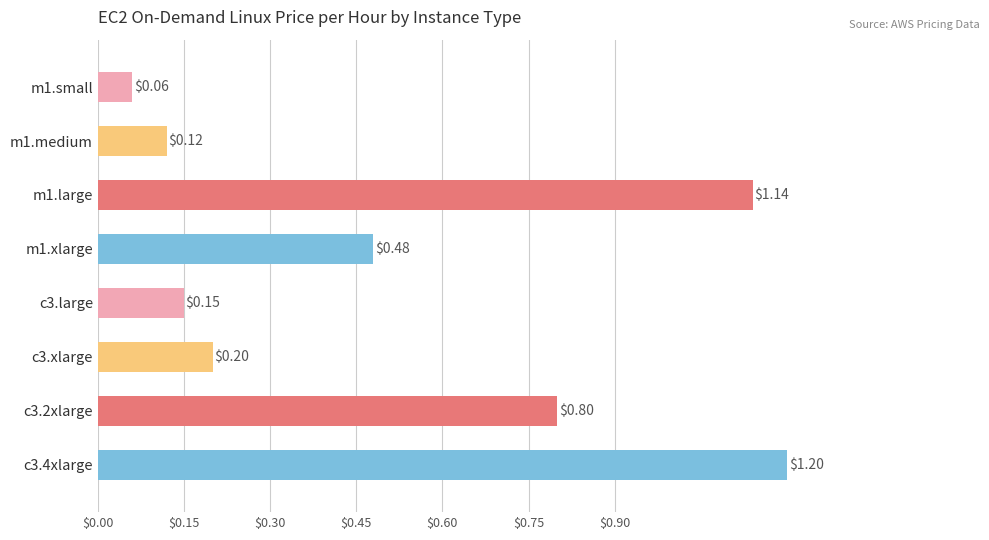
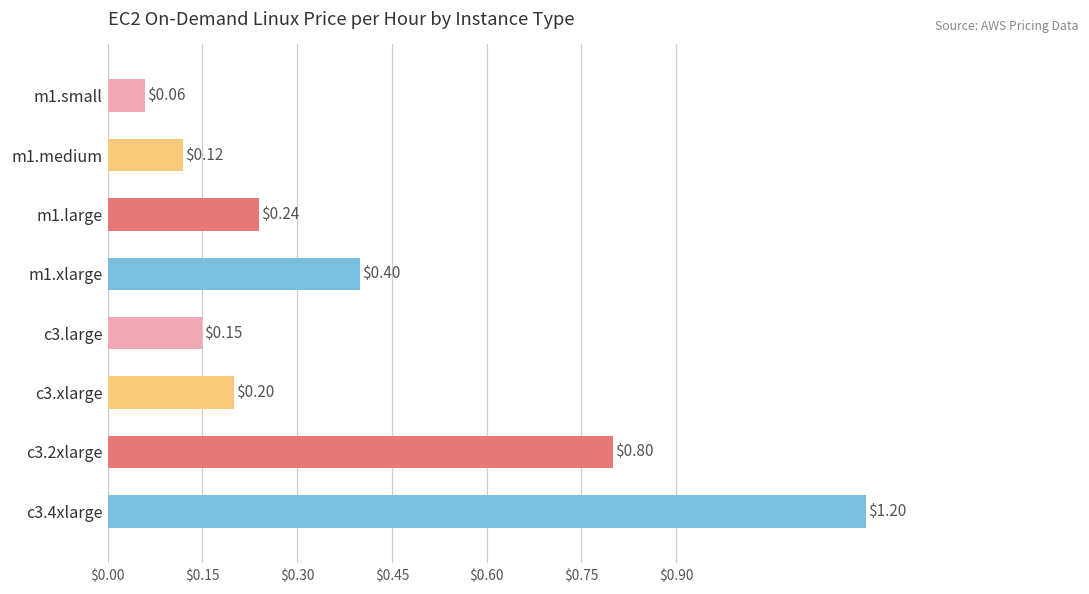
m1.large: $1.14 -> $0.24
m1.xlarge: $0.48 -> $0.40
